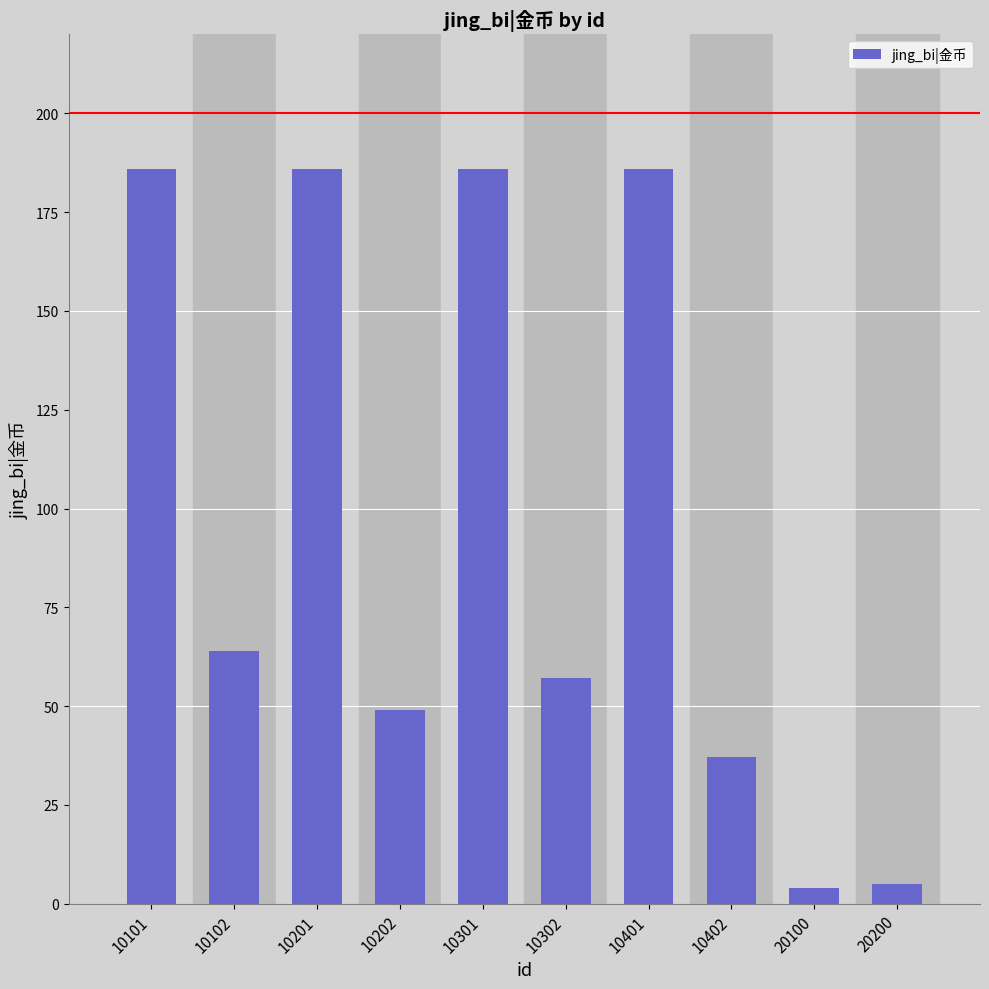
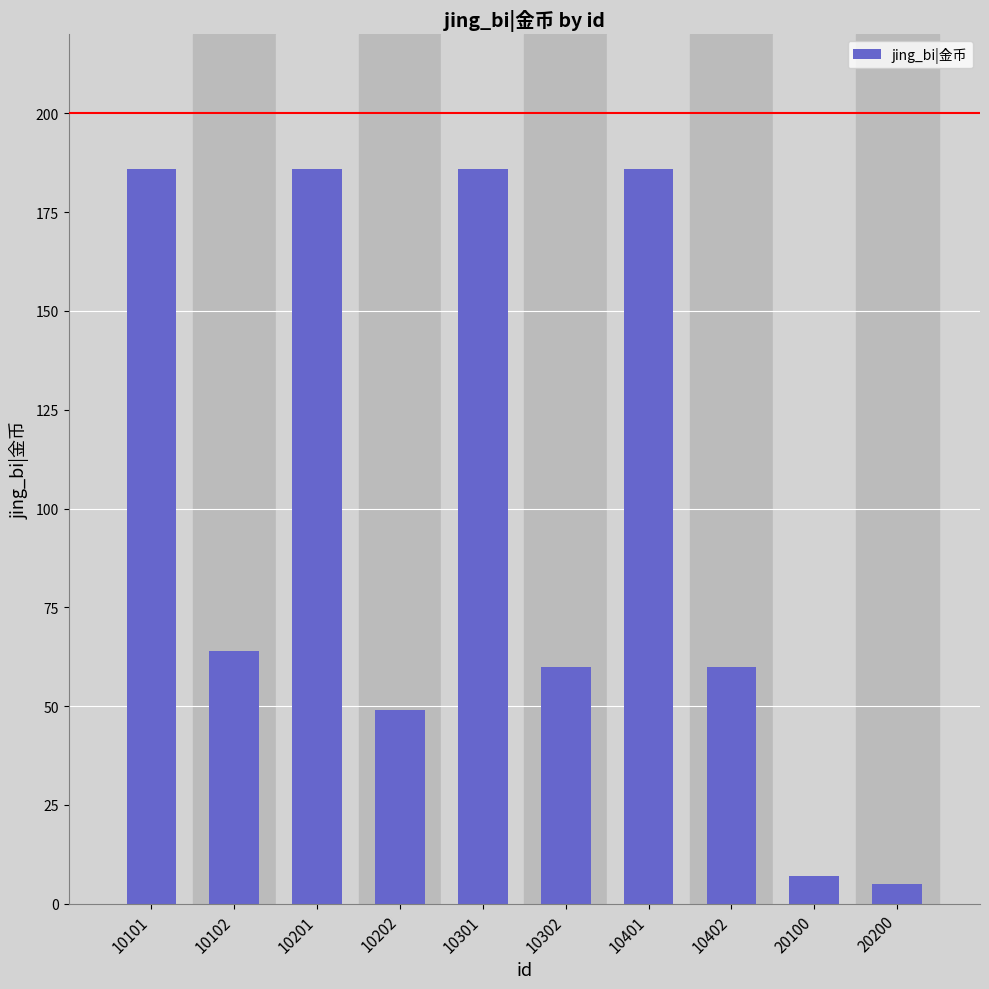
10302: 57 -> 60
10402: 37 -> 60
20100: 4 -> 7
